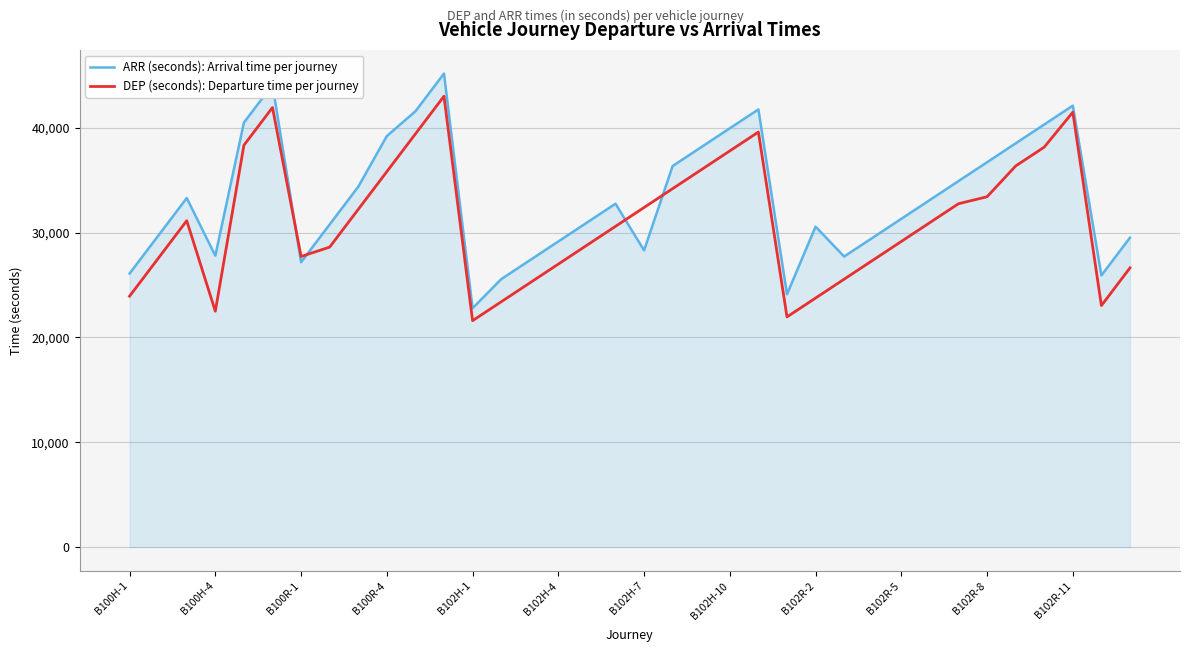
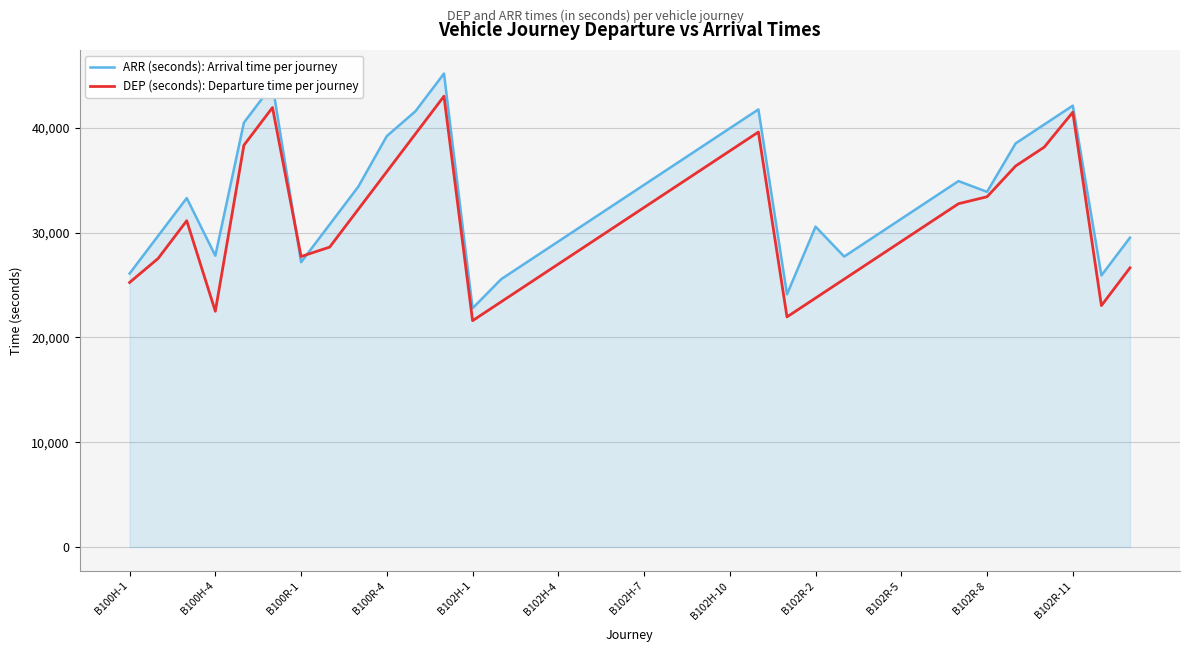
DEP (seconds): Departure time per journey, B100H-1: 23,900 -> 25,200
ARR (seconds): Arrival time per journey, B102H-7: 28,300 -> 34,600
ARR (seconds): Arrival time per journey, B102R-8: 36,700 -> 33,900
